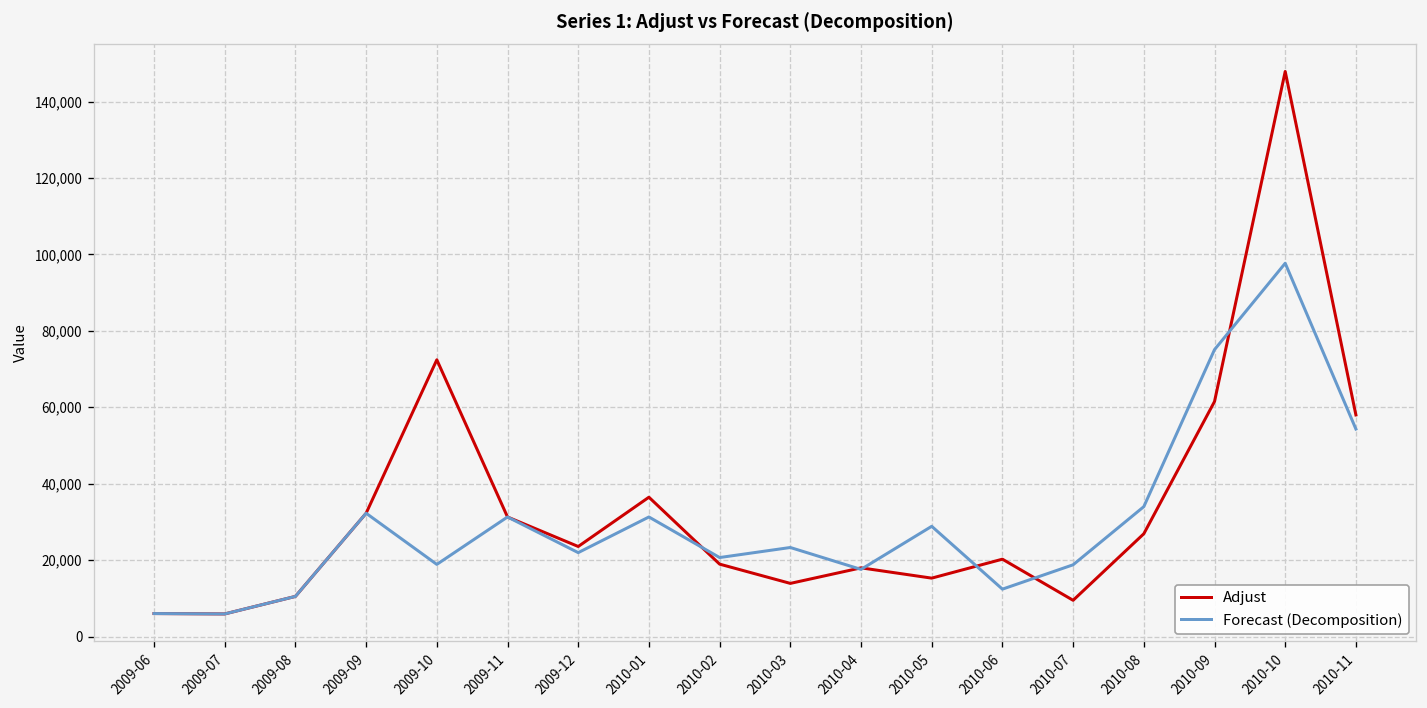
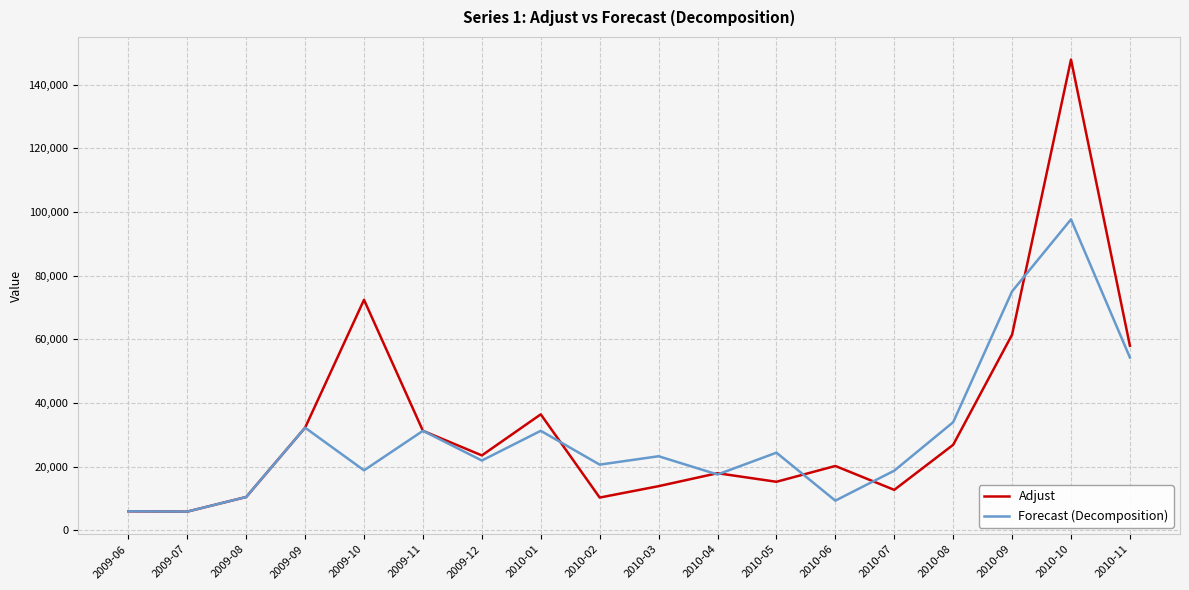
Adjust, 2010-02: 19,000 -> 10,000
Forecast (Decomposition), 2010-05: 29,000 -> 24,000
Forecast (Decomposition), 2010-06: 12,000 -> 9,000
Adjust, 2010-07: 9,000 -> 13,000
